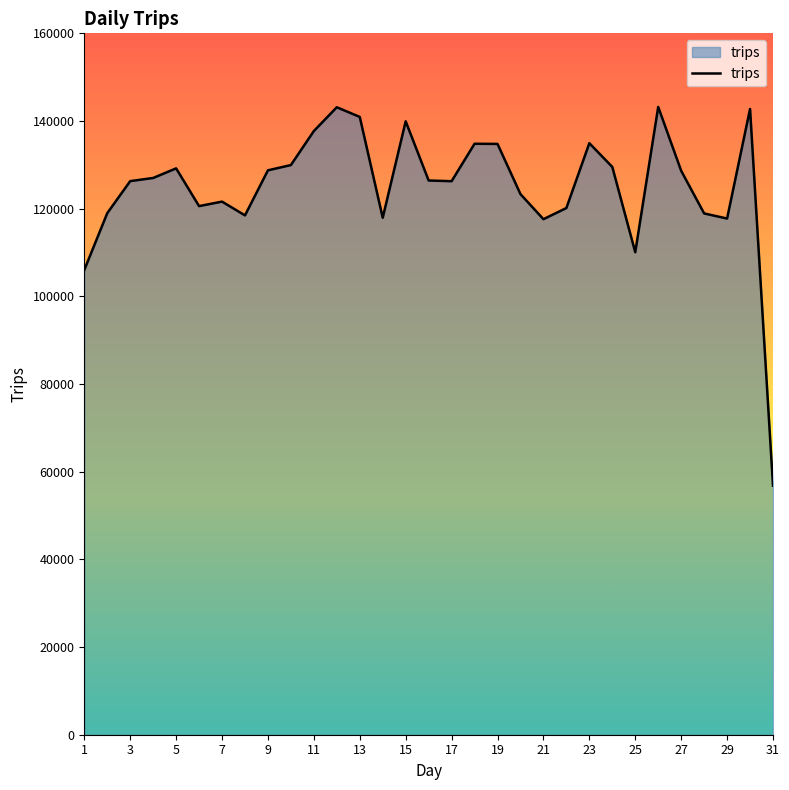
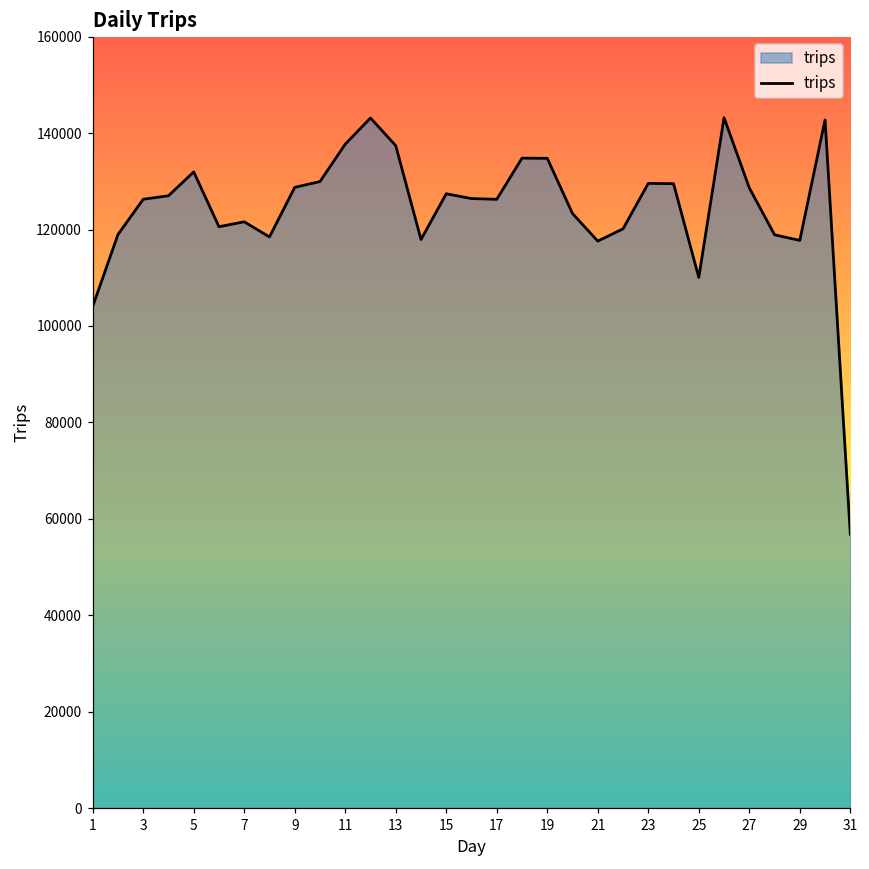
1: 106000 -> 104000
5: 129000 -> 132000
13: 141000 -> 137000
15: 140000 -> 127000
23: 135000 -> 130000
